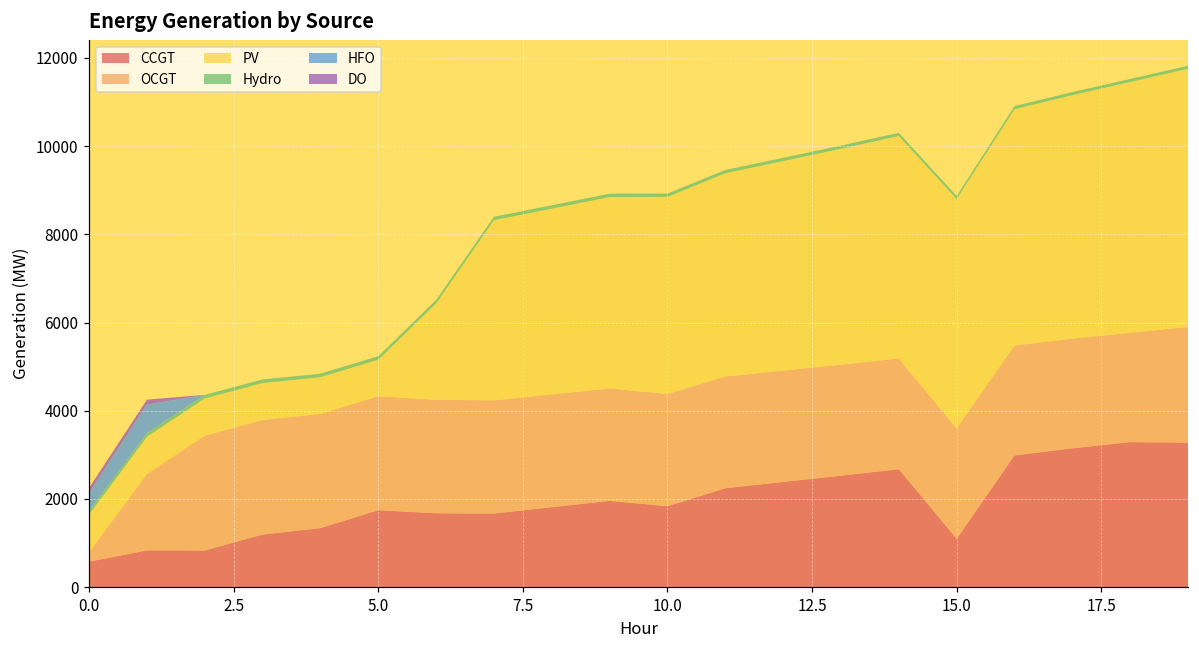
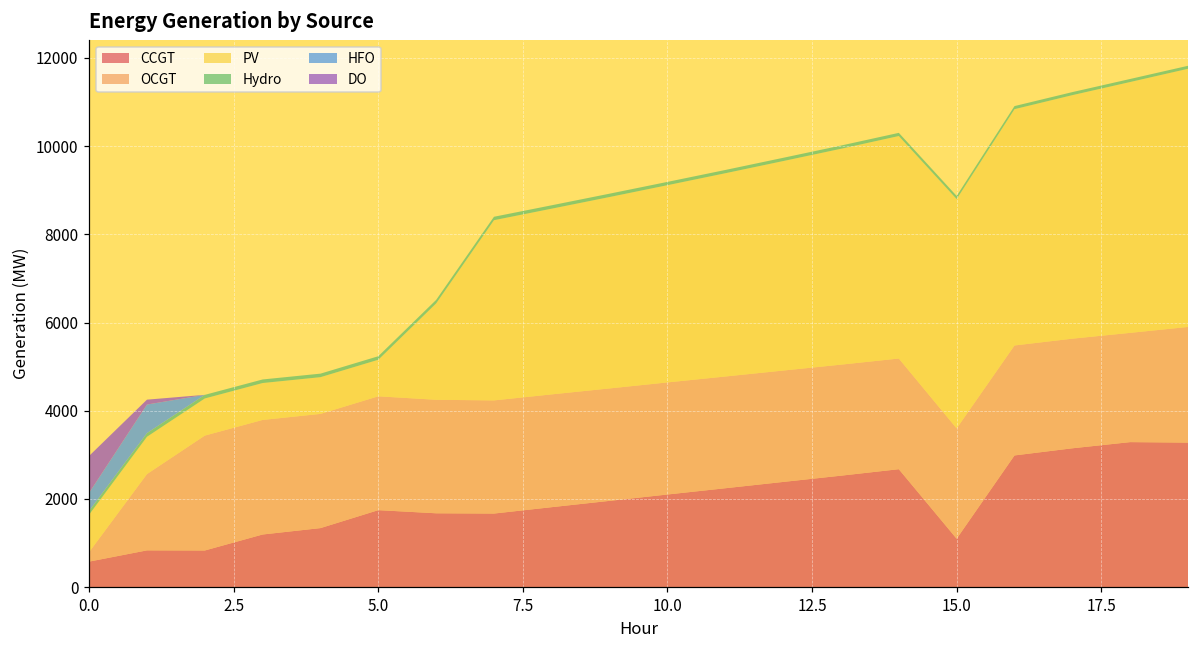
DO, 0.0: 100 -> 800
CCGT, 10.0: 1800 -> 2100
